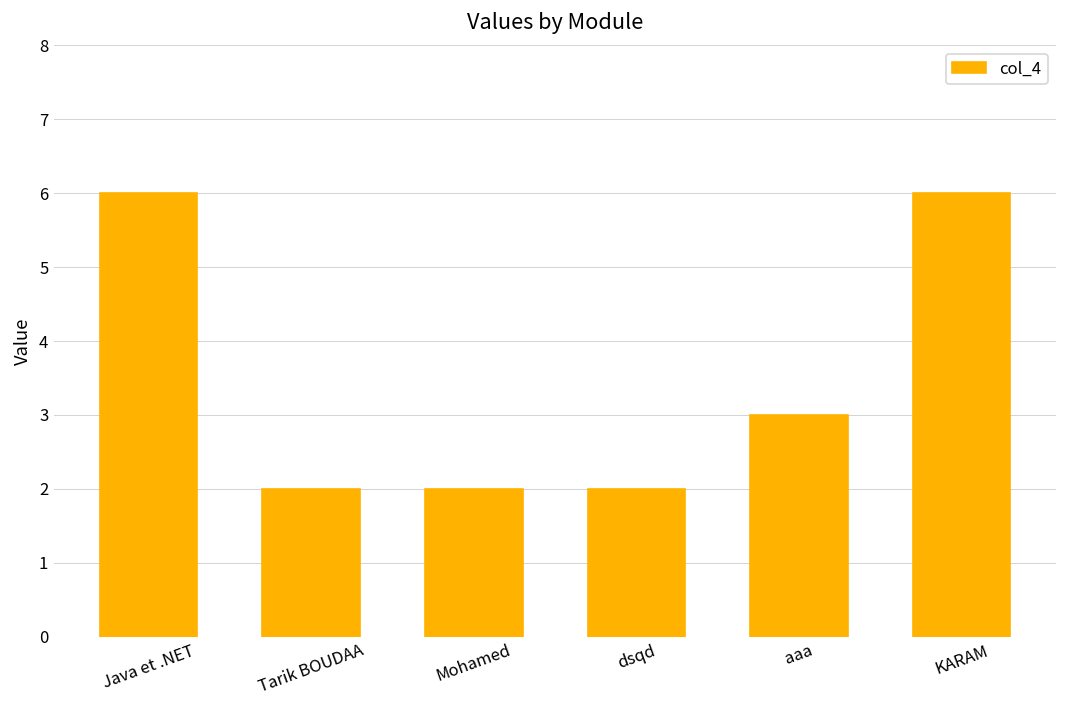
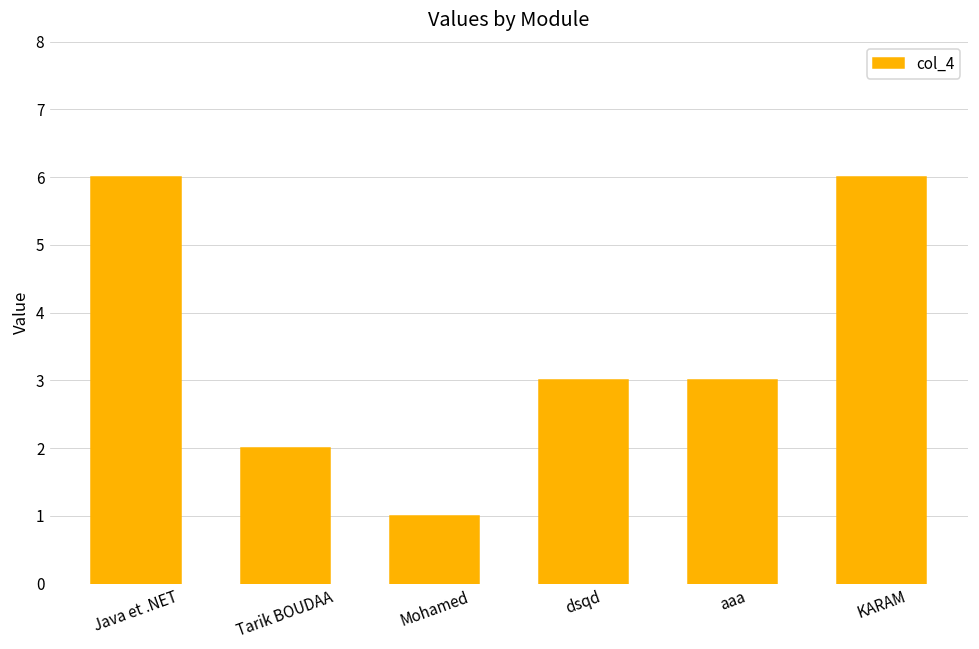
Mohamed: 2 -> 1
dsqd: 2 -> 3
